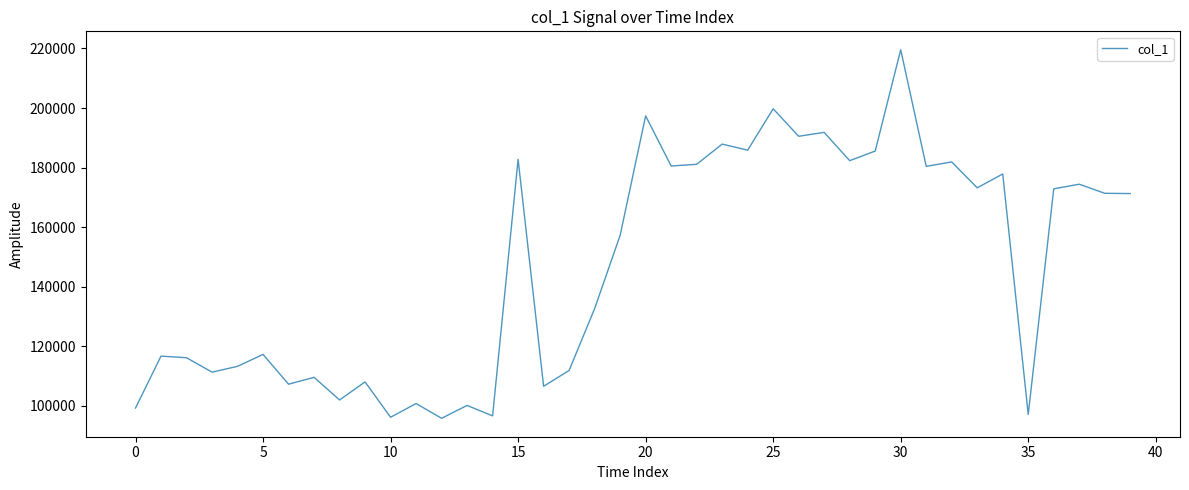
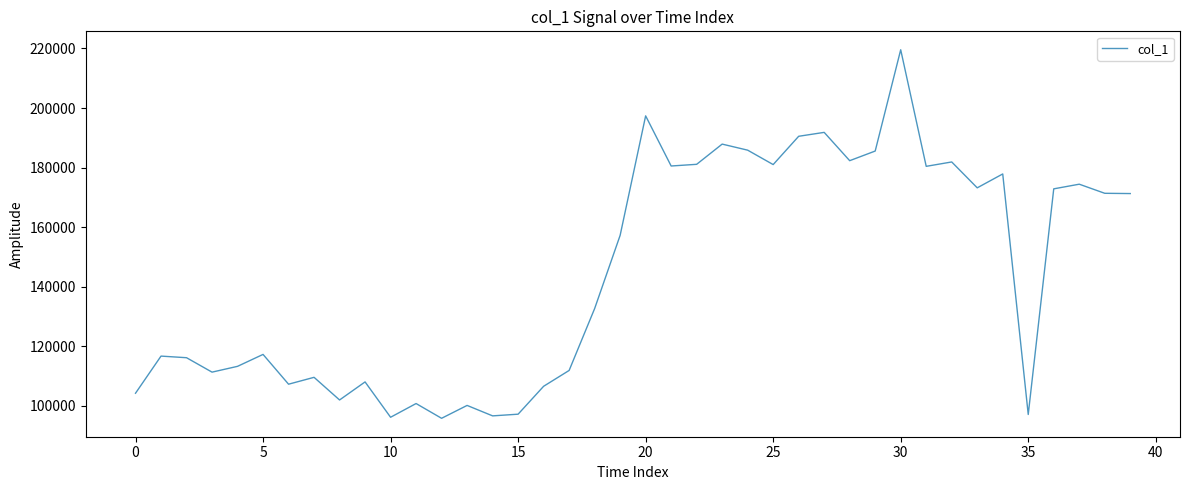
0: 99000 -> 104000
15: 183000 -> 97000
25: 200000 -> 181000
